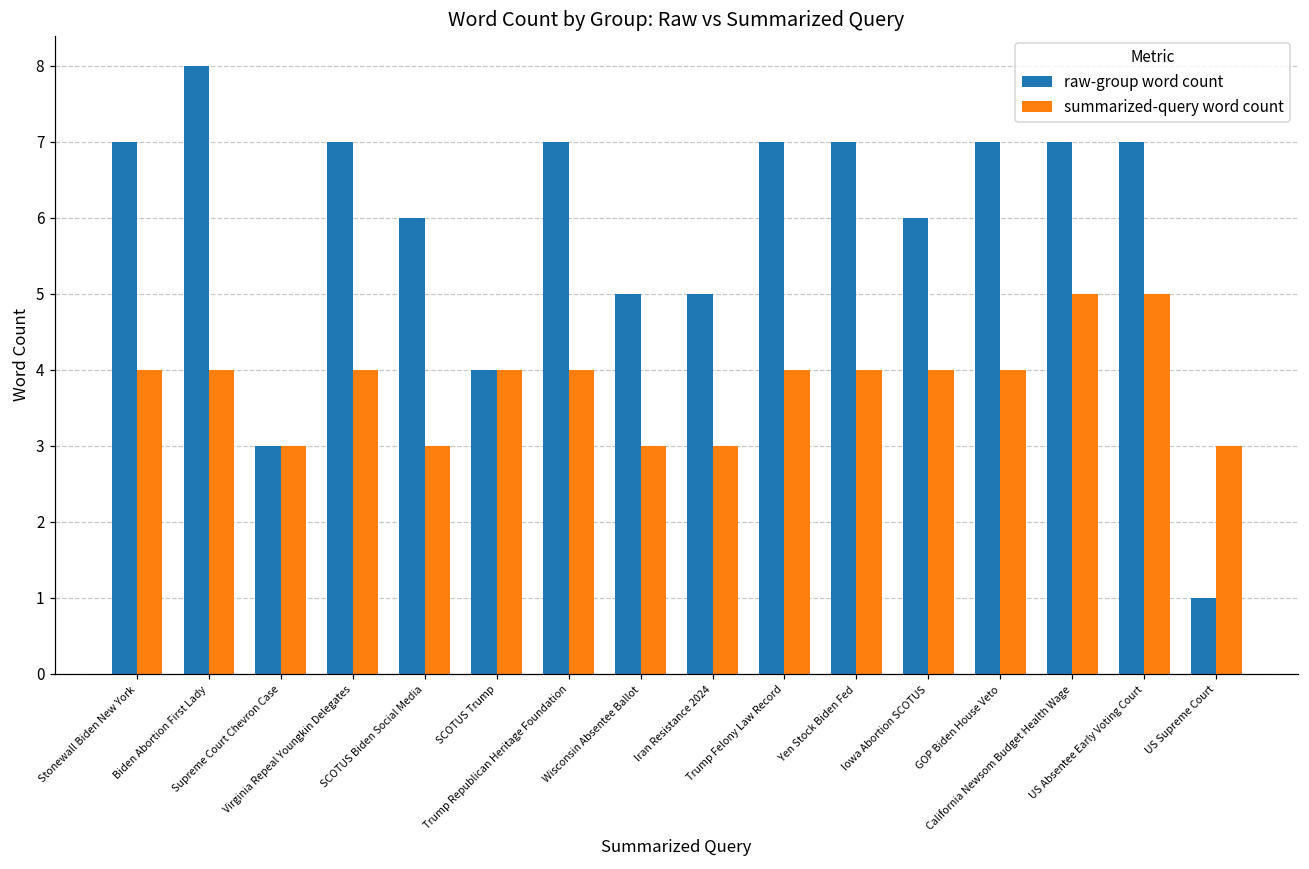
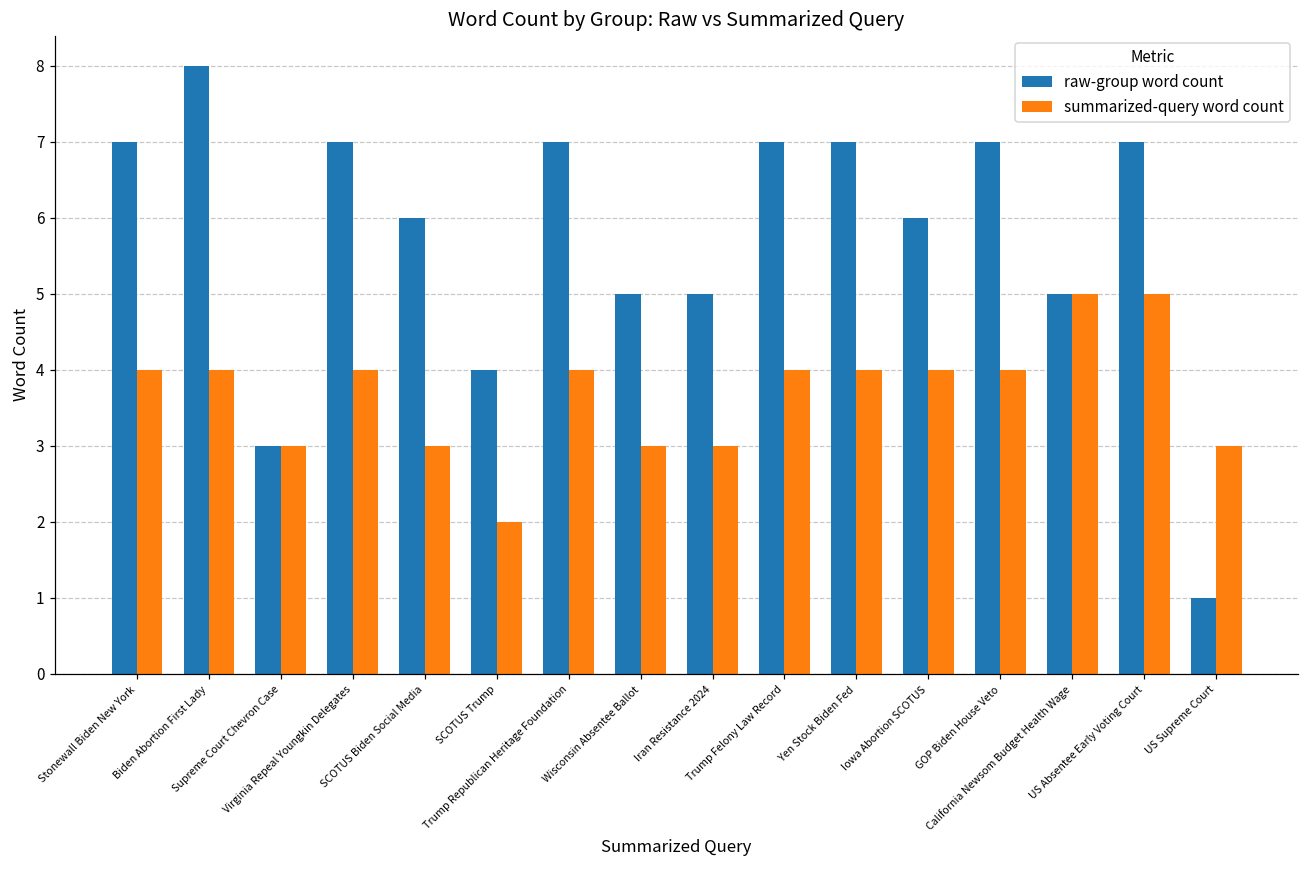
summarized-query word count, SCOTUS Trump: 4 -> 2
raw-group word count, California Newsom Budget Health Wage: 7 -> 5
